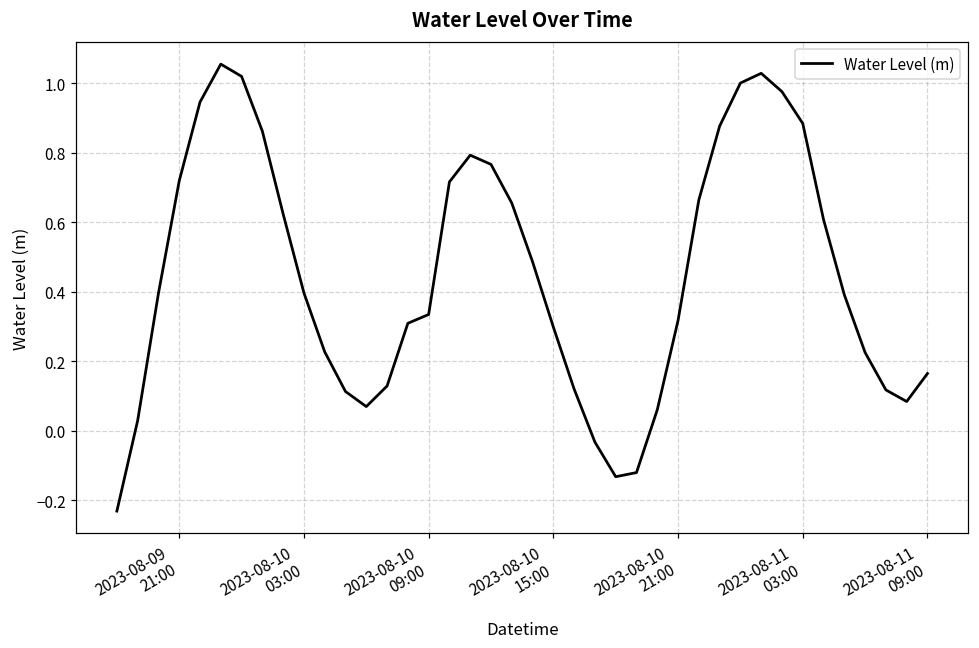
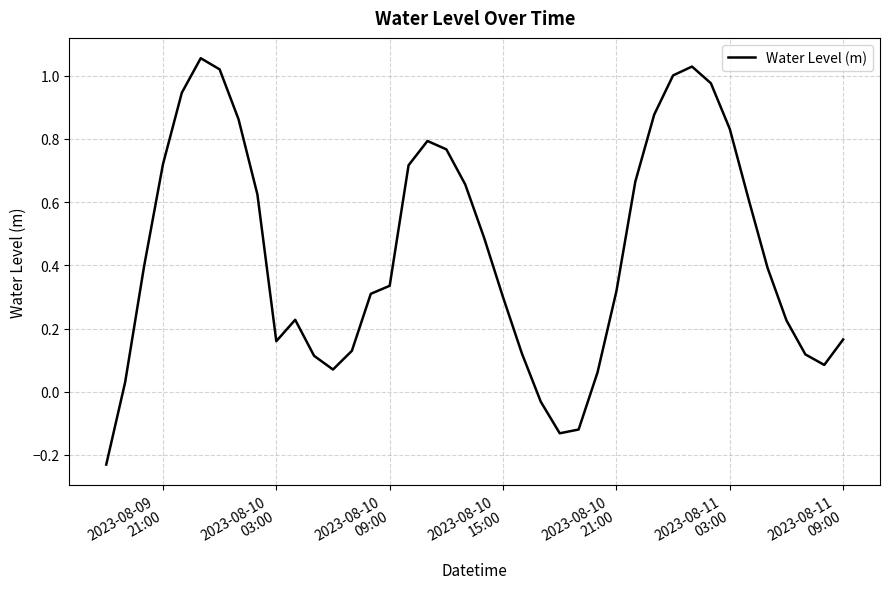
2023-08-10 03:00: 0.40 -> 0.16
2023-08-11 03:00: 0.88 -> 0.83
